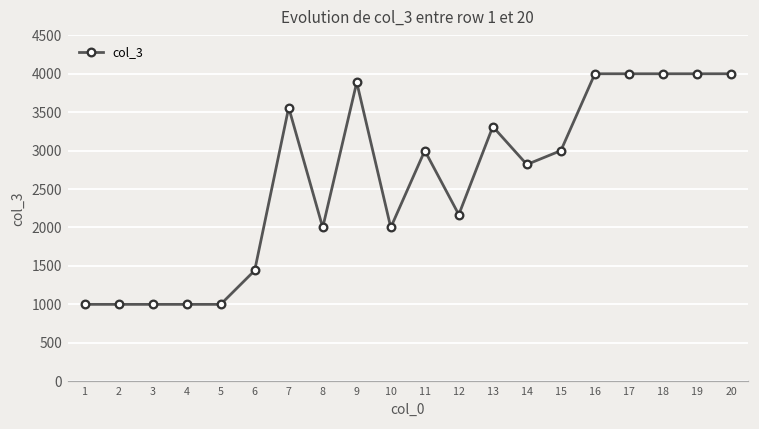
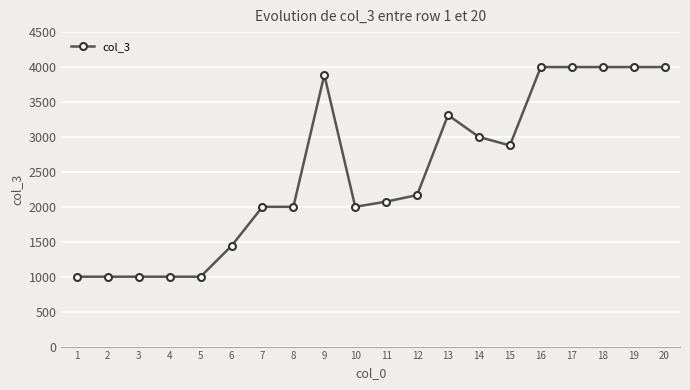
7: 3600 -> 2000
11: 3000 -> 2100
14: 2800 -> 3000
15: 3000 -> 2900
